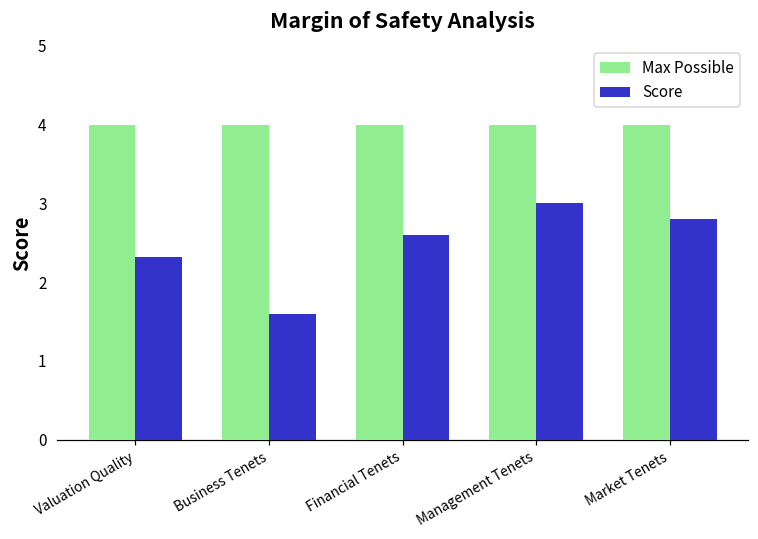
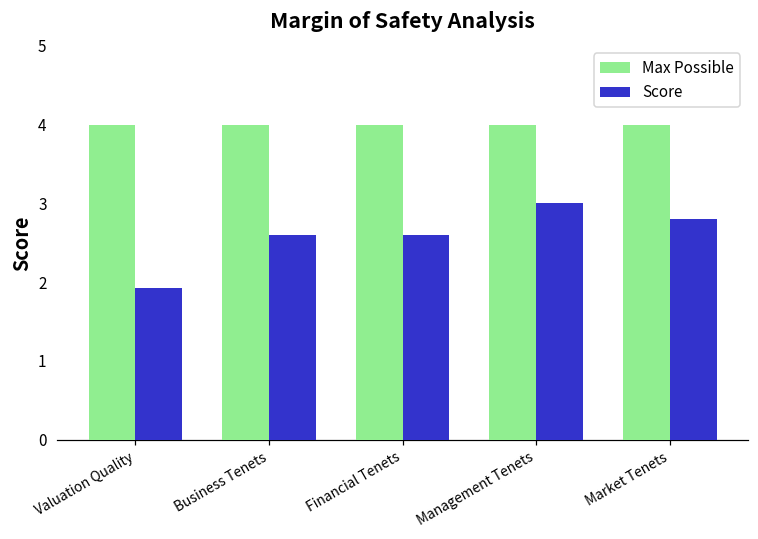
Score, Valuation Quality: 2.3 -> 1.9
Score, Business Tenets: 1.6 -> 2.6
